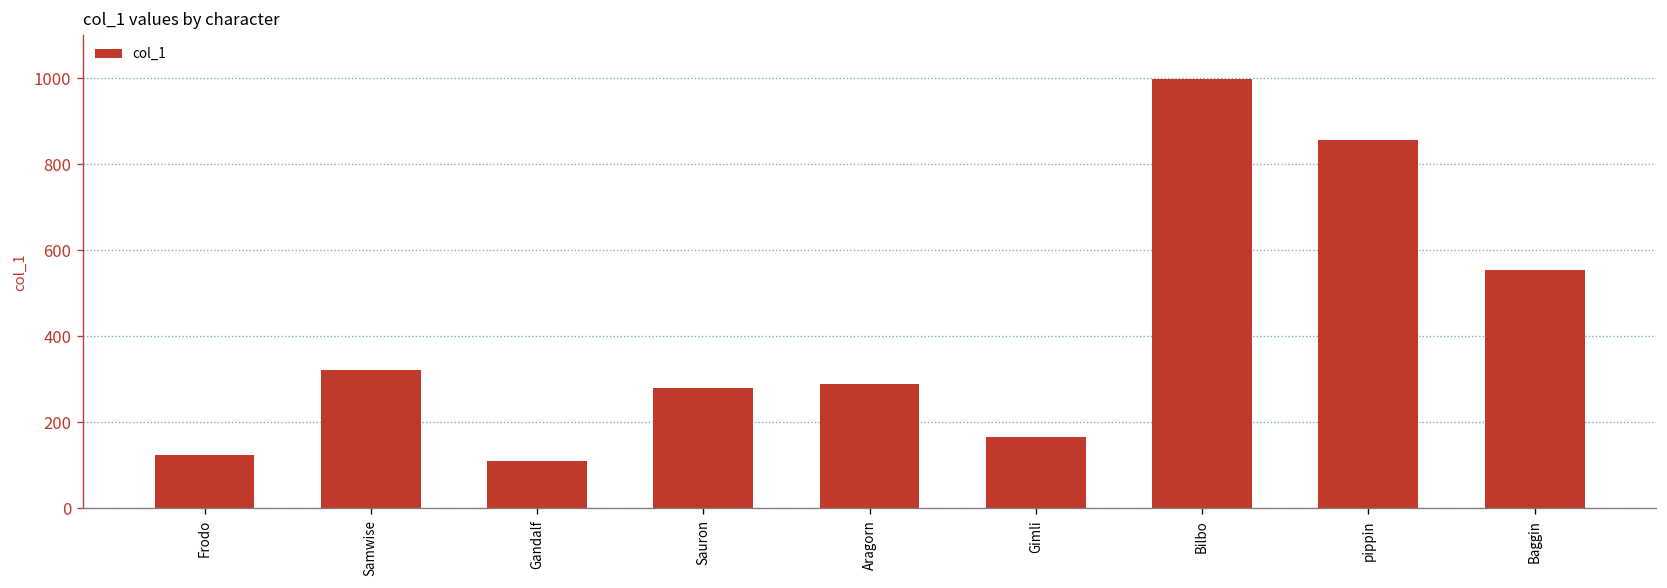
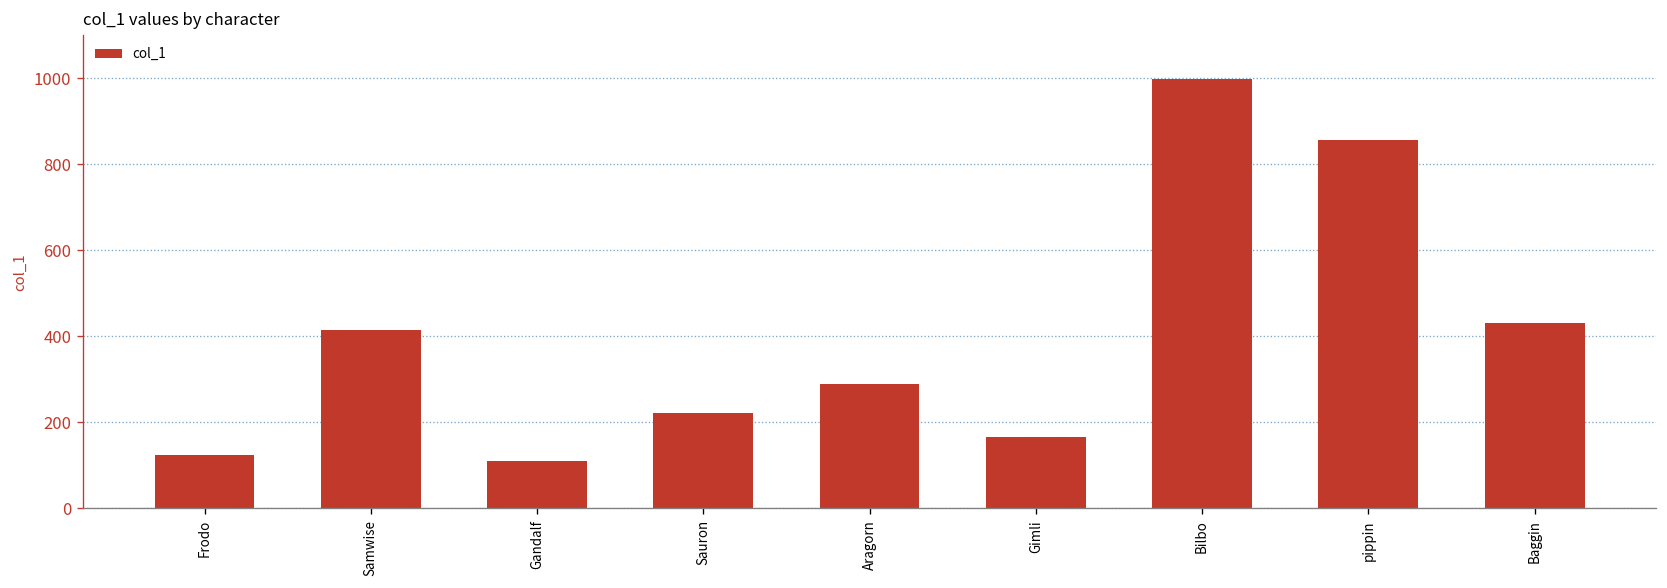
Samwise: 320 -> 420
Sauron: 280 -> 220
Baggin: 560 -> 430
